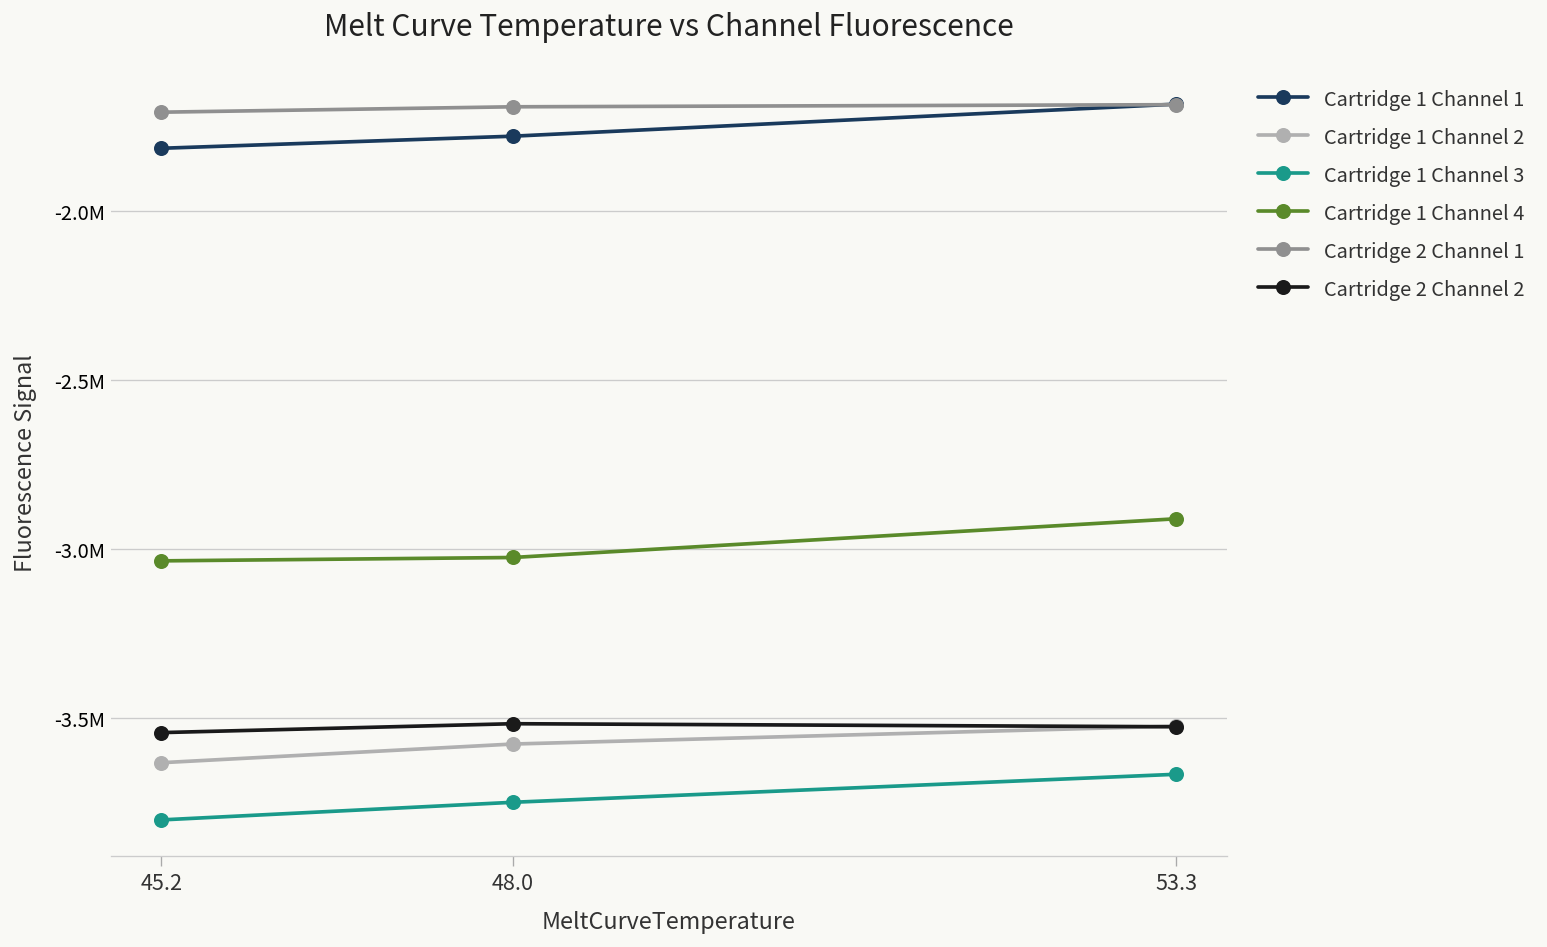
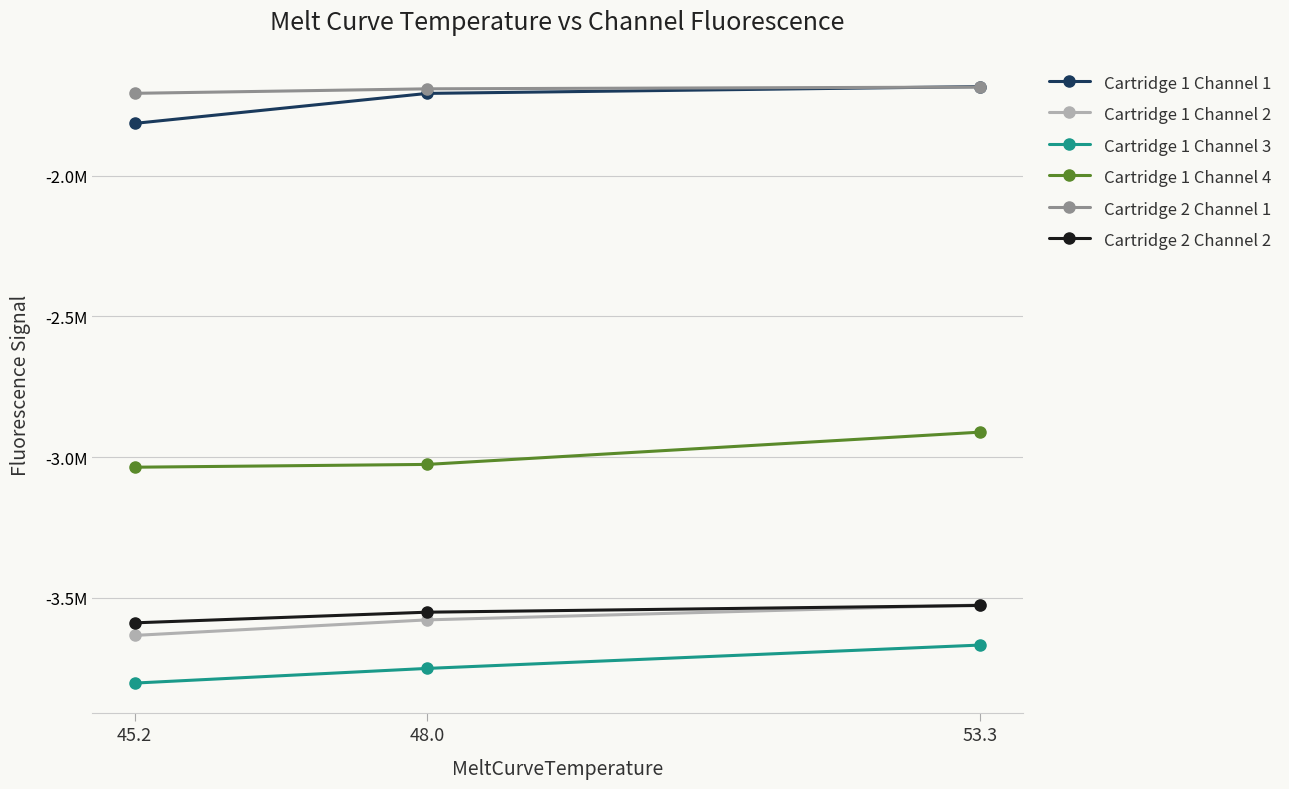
Cartridge 2 Channel 2, 45.2: -3540000 -> -3590000
Cartridge 1 Channel 1, 48.0: -1780000 -> -1710000
Cartridge 2 Channel 2, 48.0: -3520000 -> -3550000
